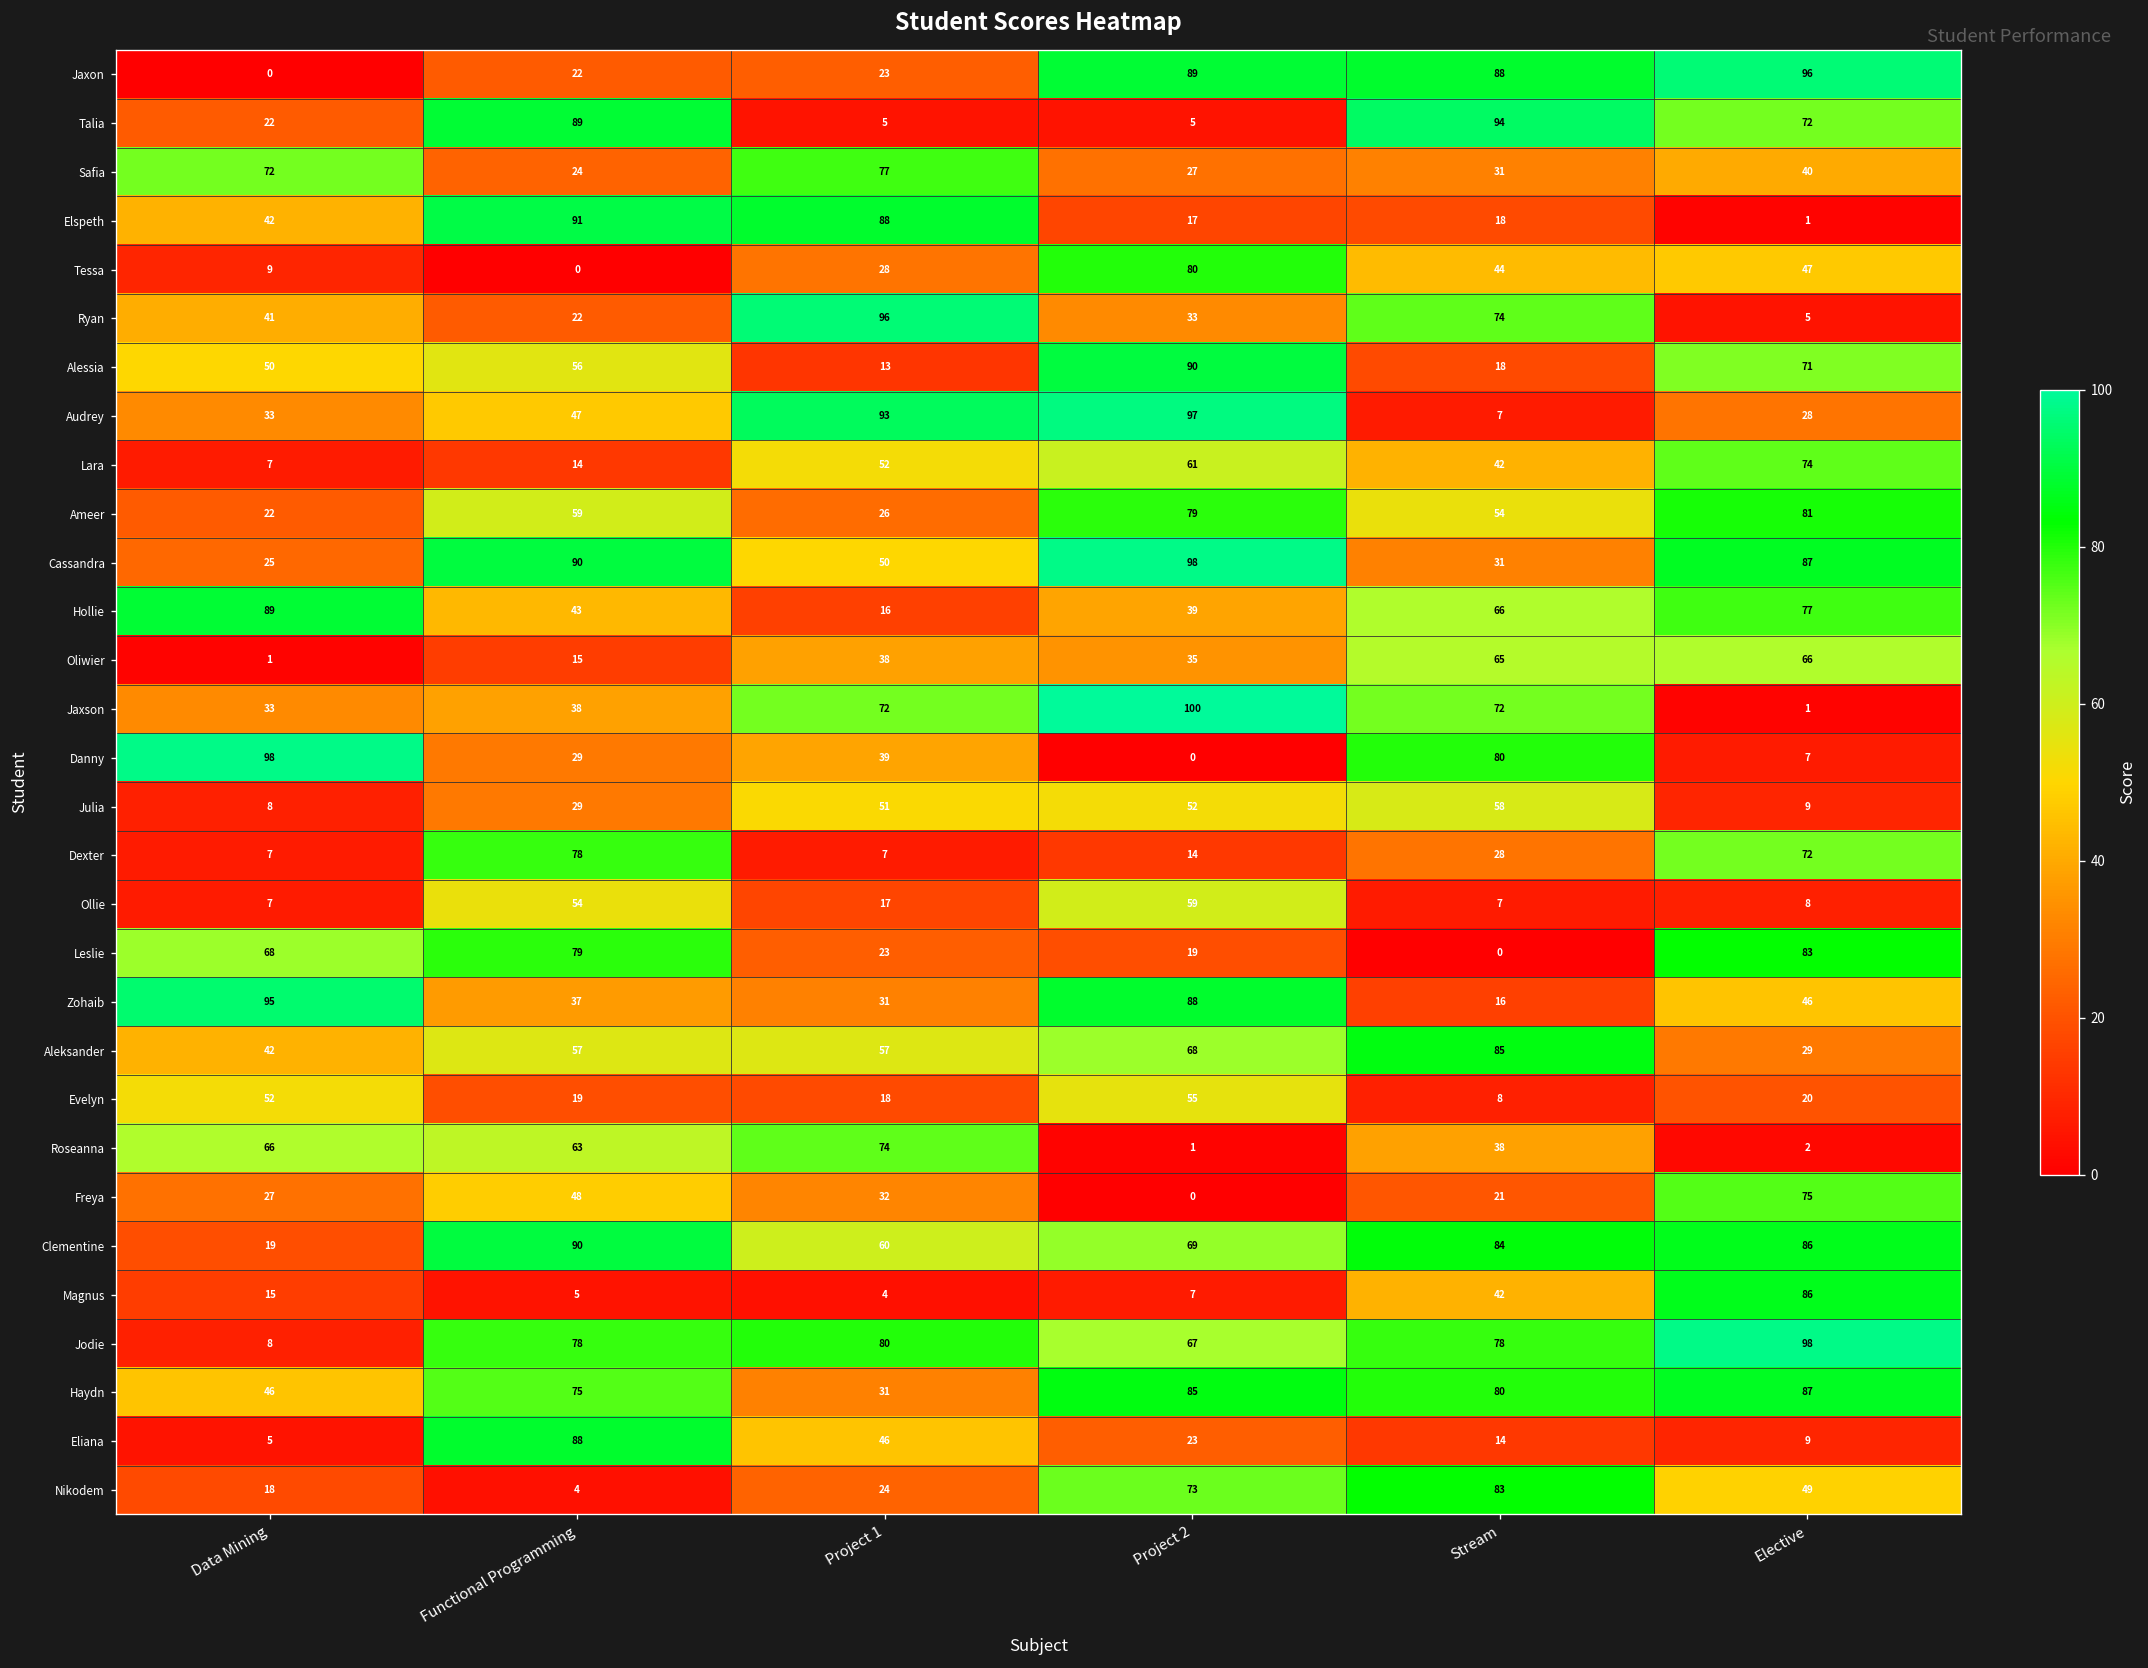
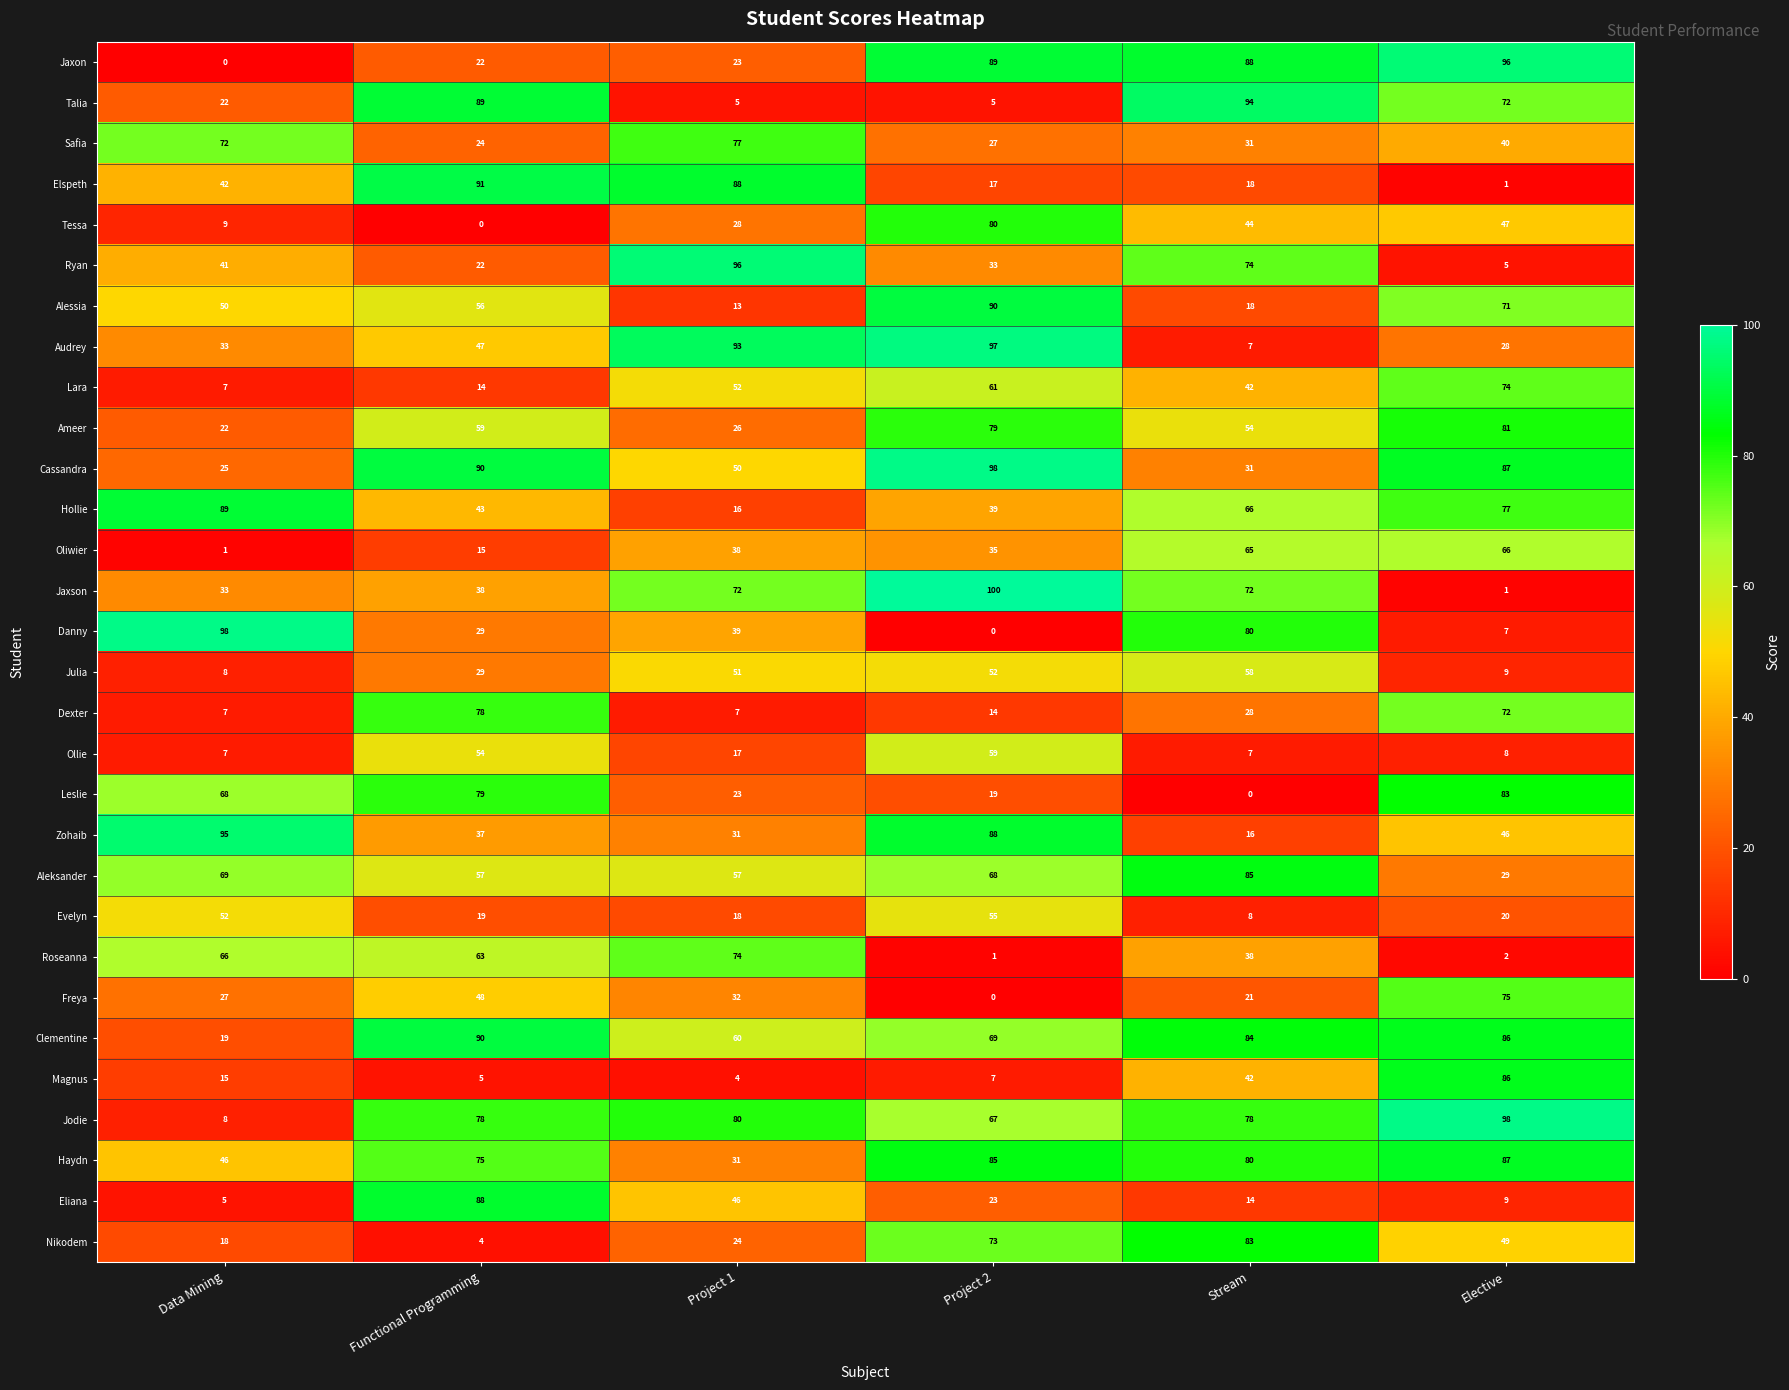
Aleksander, Data Mining: 42 -> 69
